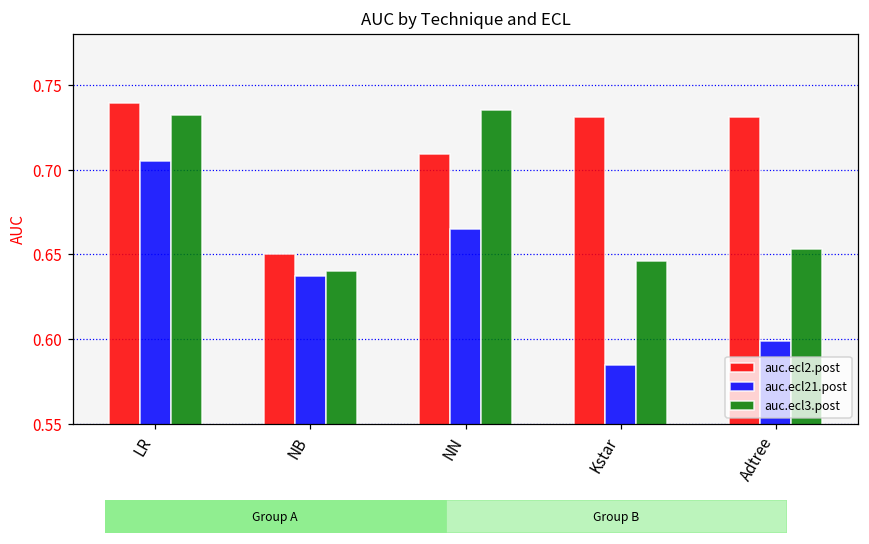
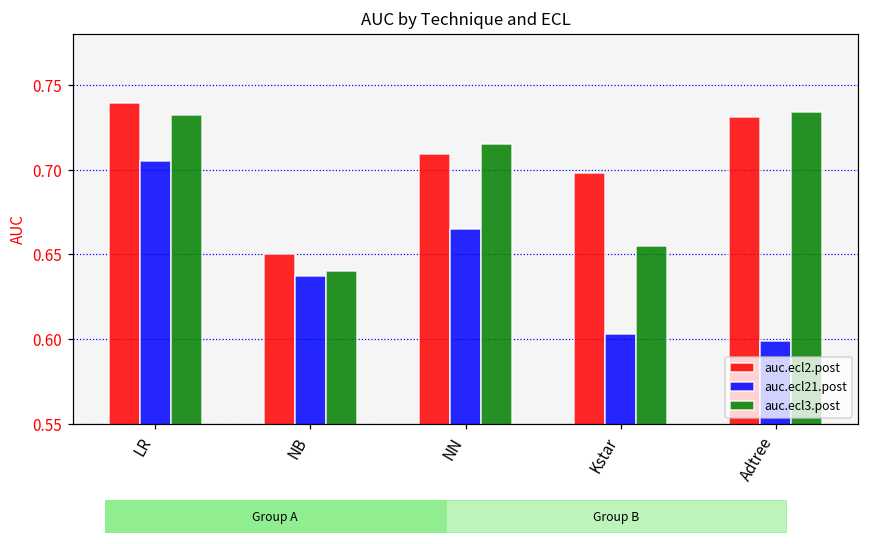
auc.ecl3.post, NN: 0.735 -> 0.715
auc.ecl2.post, Kstar: 0.731 -> 0.698
auc.ecl21.post, Kstar: 0.585 -> 0.603
auc.ecl3.post, Kstar: 0.646 -> 0.655
auc.ecl3.post, Adtree: 0.653 -> 0.734
